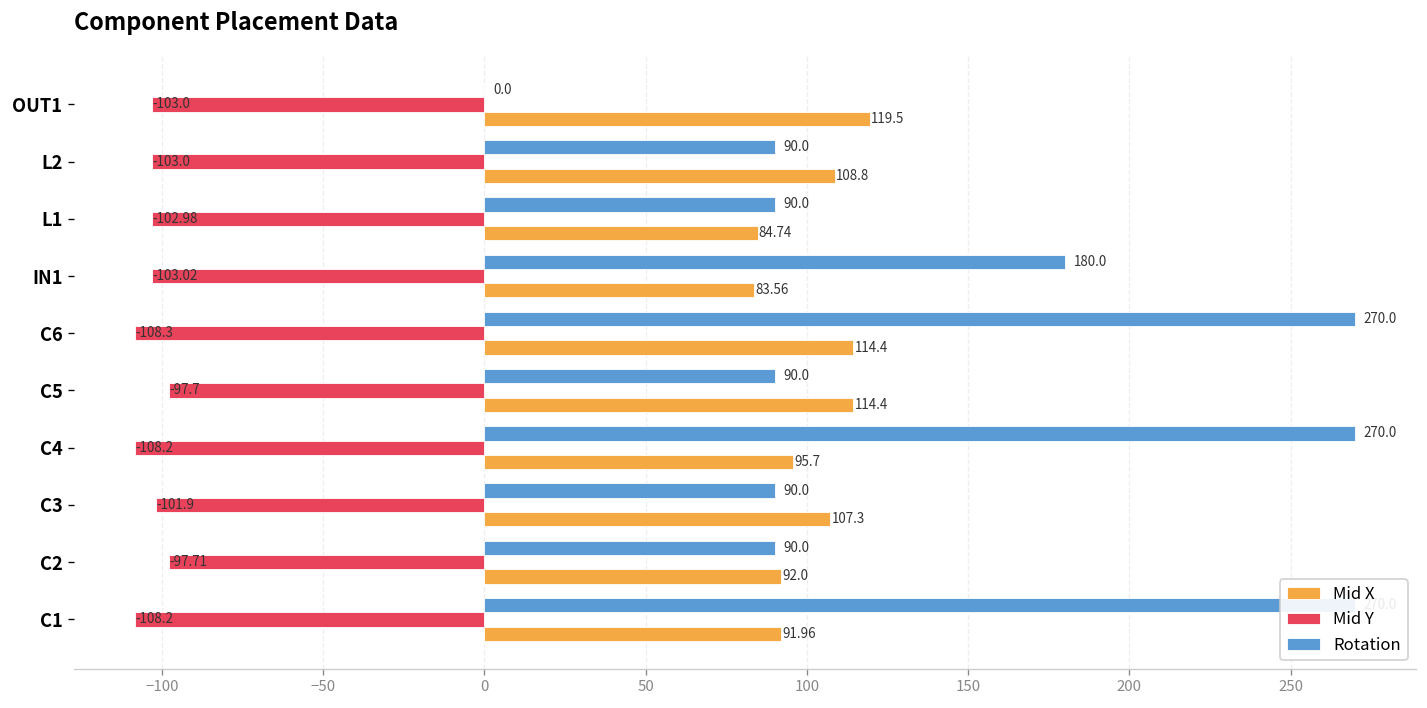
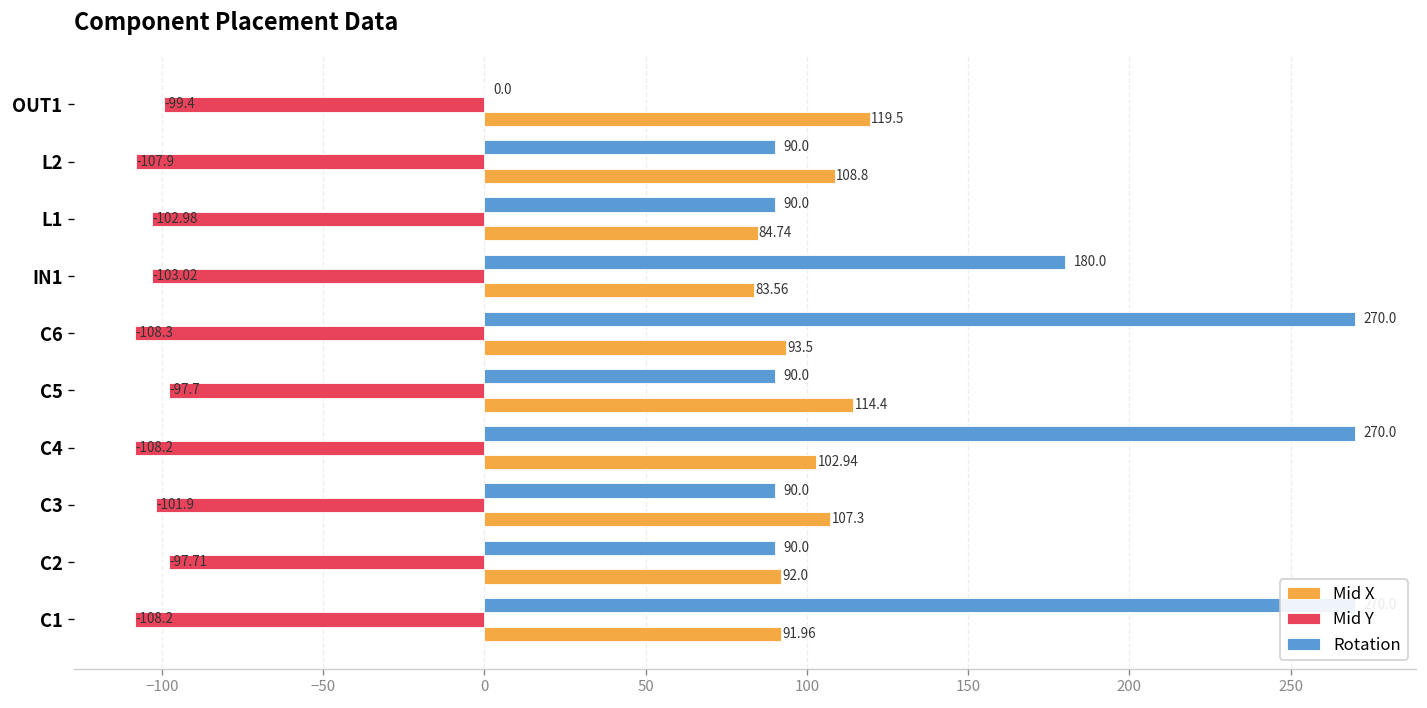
Mid Y, OUT1: -103.0 -> -99.4
Mid Y, L2: -103.0 -> -107.9
Mid X, C6: 114.4 -> 93.5
Mid X, C4: 95.7 -> 102.94
